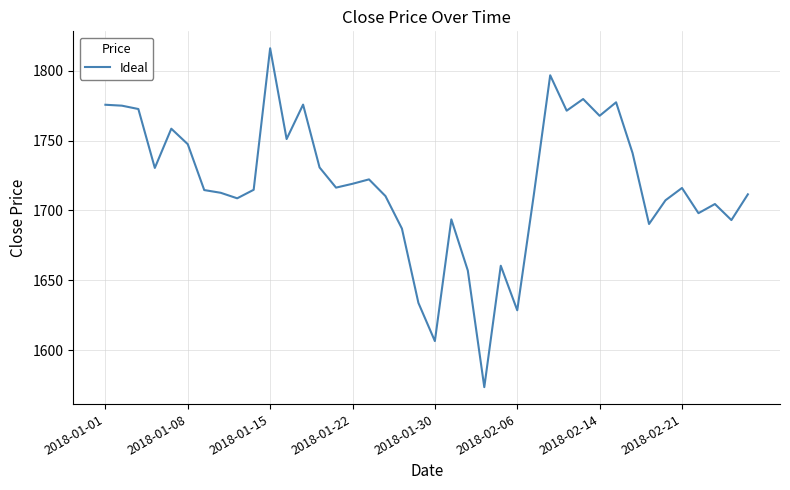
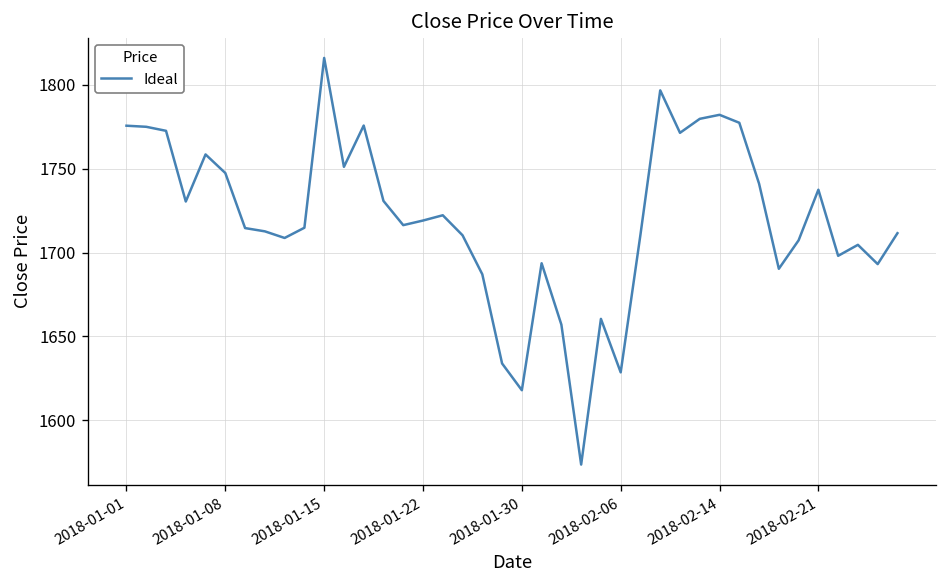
2018-01-30: 1606 -> 1618
2018-02-14: 1768 -> 1782
2018-02-21: 1716 -> 1738
